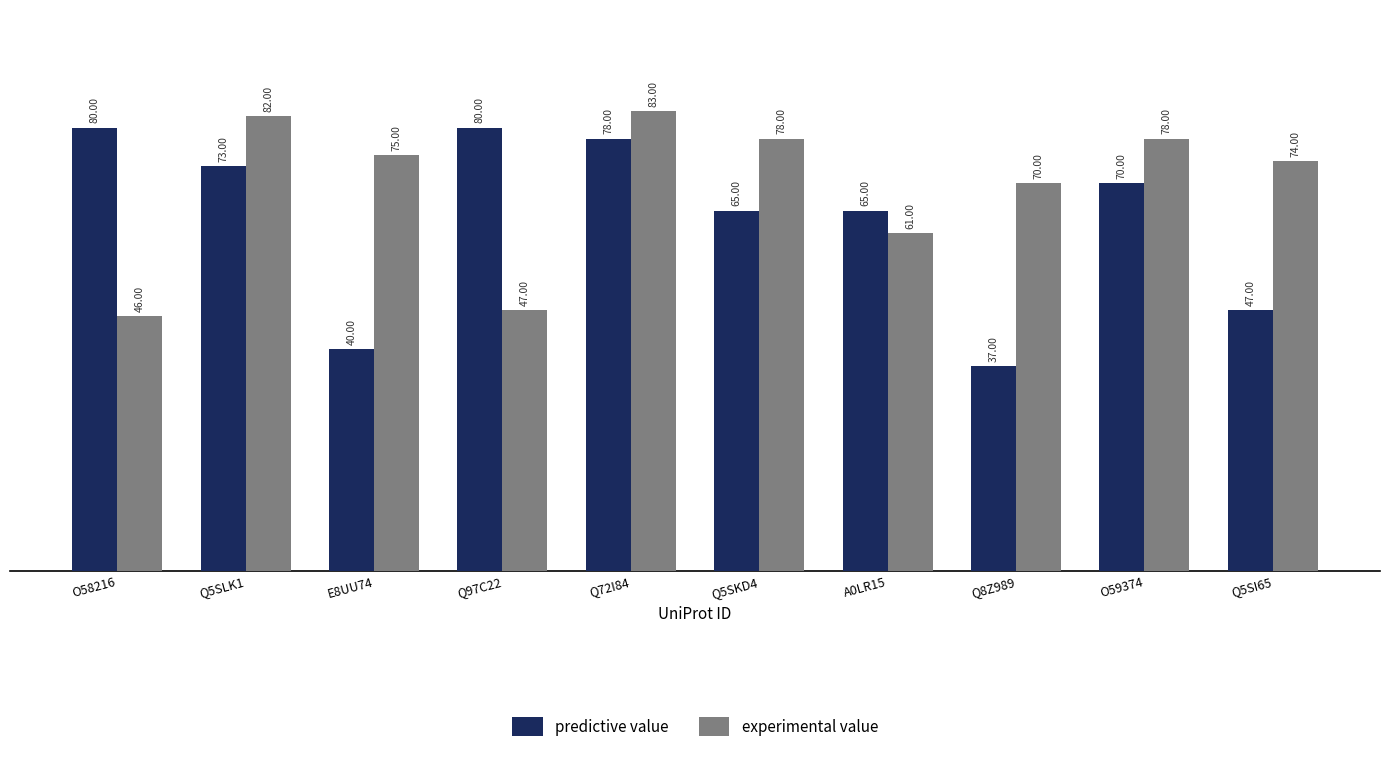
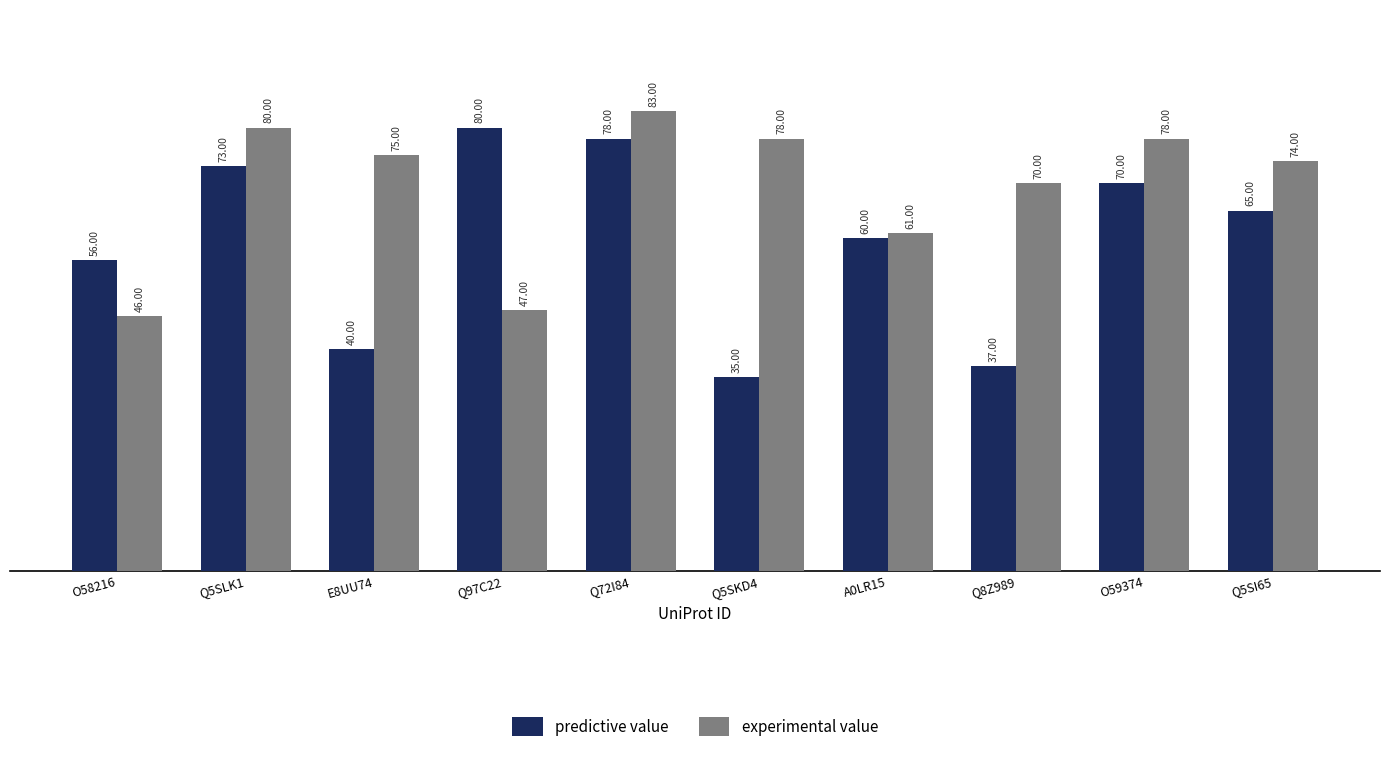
predictive value, O58216: 80.00 -> 56.00
experimental value, Q5SLK1: 82.00 -> 80.00
predictive value, Q5SKD4: 65.00 -> 35.00
predictive value, A0LR15: 65.00 -> 60.00
predictive value, Q5SI65: 47.00 -> 65.00
